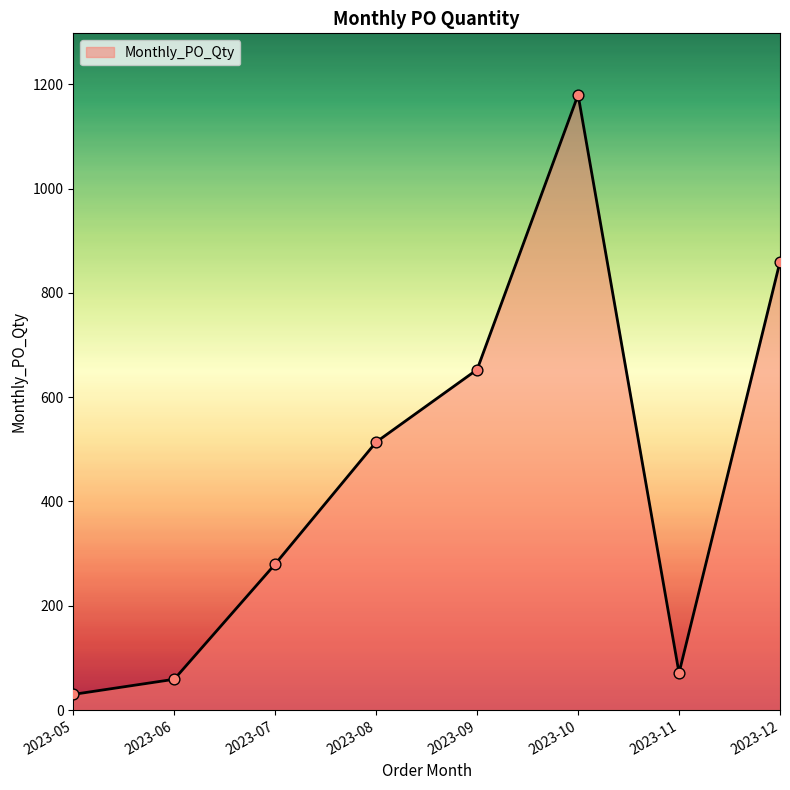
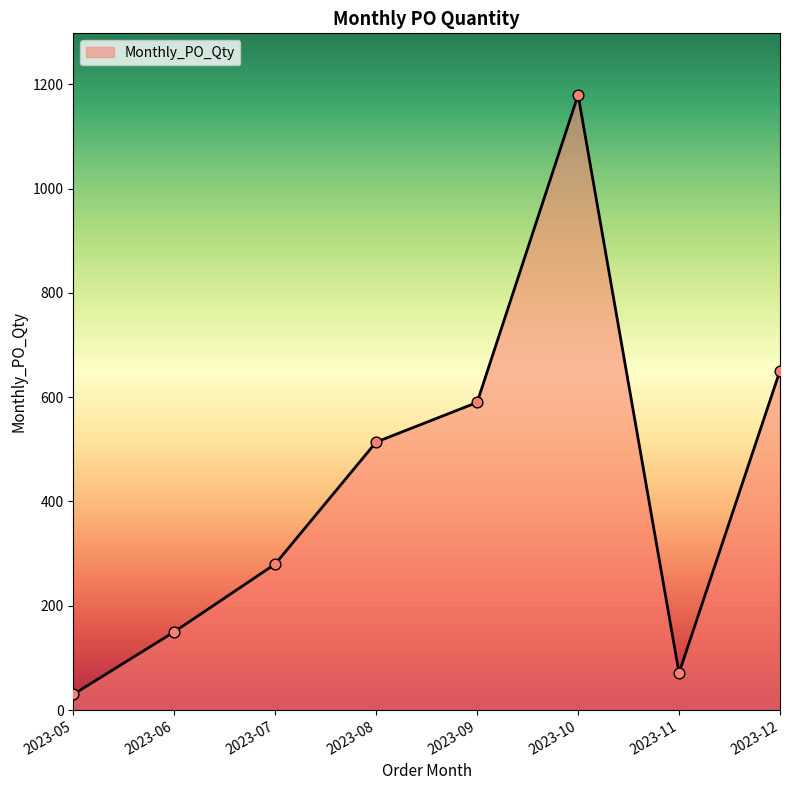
2023-06: 60 -> 150
2023-09: 650 -> 590
2023-12: 860 -> 650
